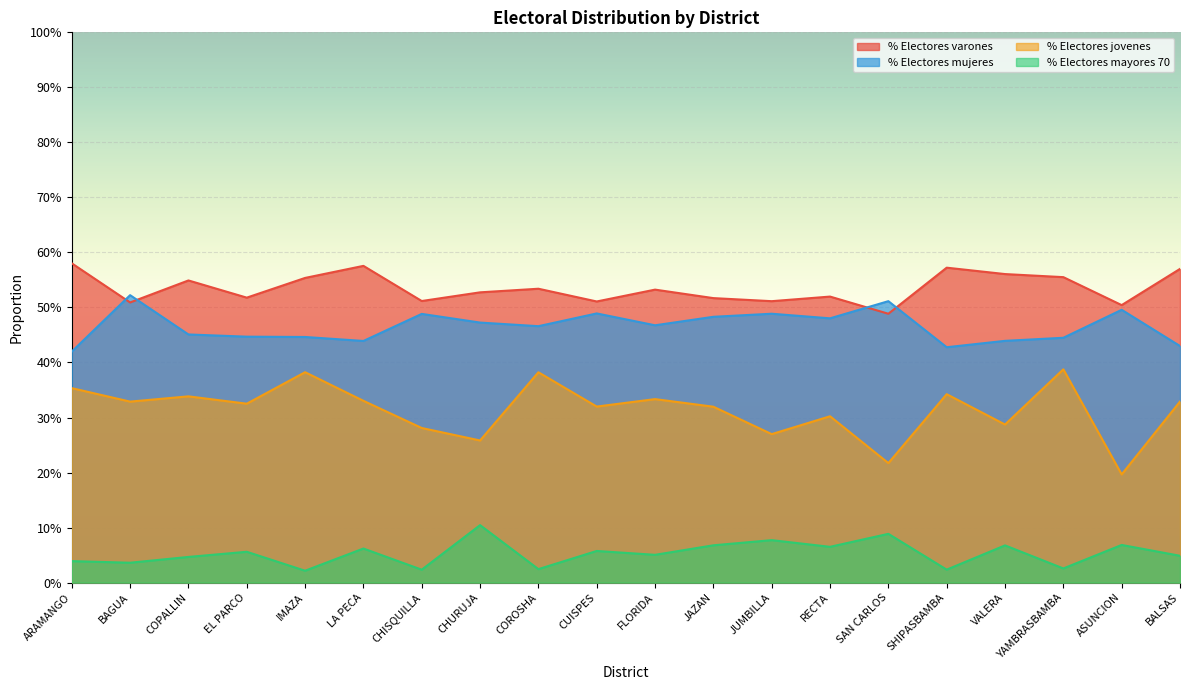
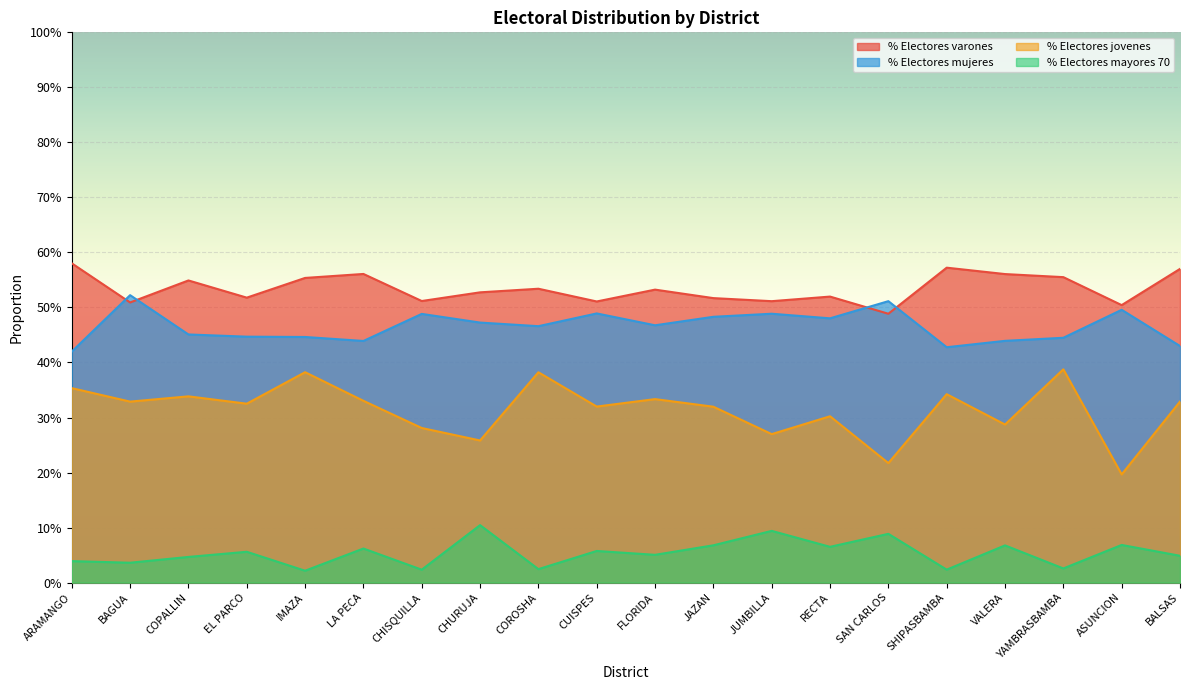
% Electores varones, LA PECA: 58% -> 56%
% Electores mayores 70, JUMBILLA: 8% -> 9%
